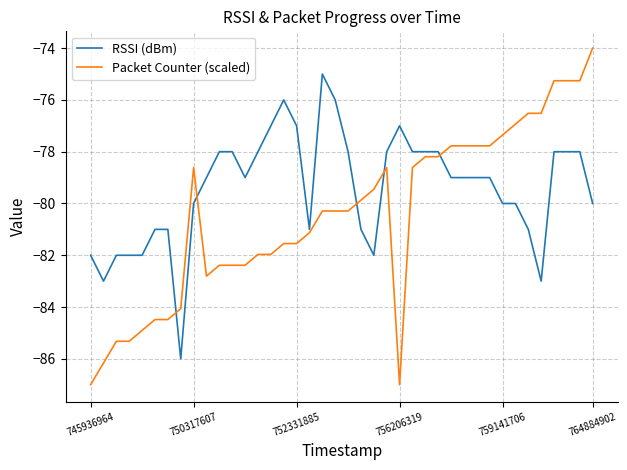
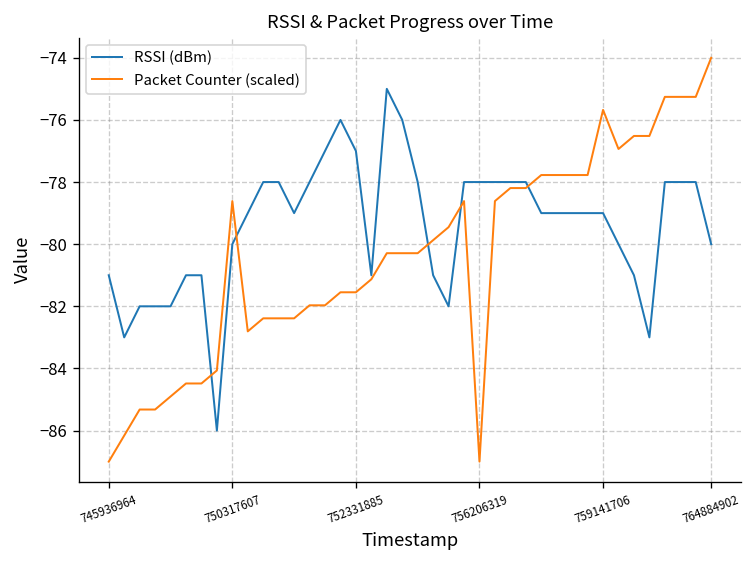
RSSI (dBm), 745936964: -82 -> -81
RSSI (dBm), 756206319: -77 -> -78
RSSI (dBm), 759141706: -80 -> -79
Packet Counter (scaled), 759141706: -77.4 -> -75.7
